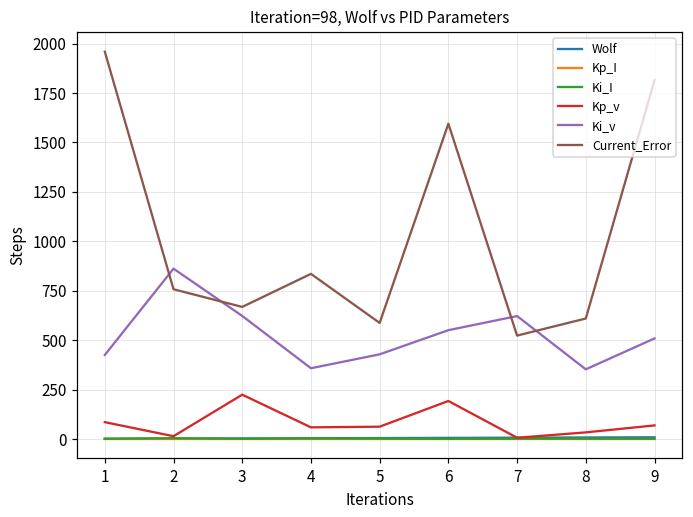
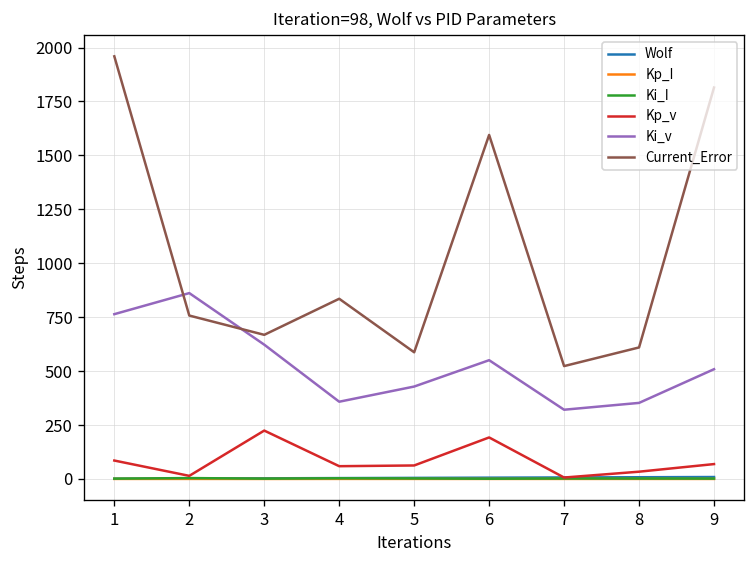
Ki_v, 1: 430 -> 760
Ki_v, 7: 620 -> 320
